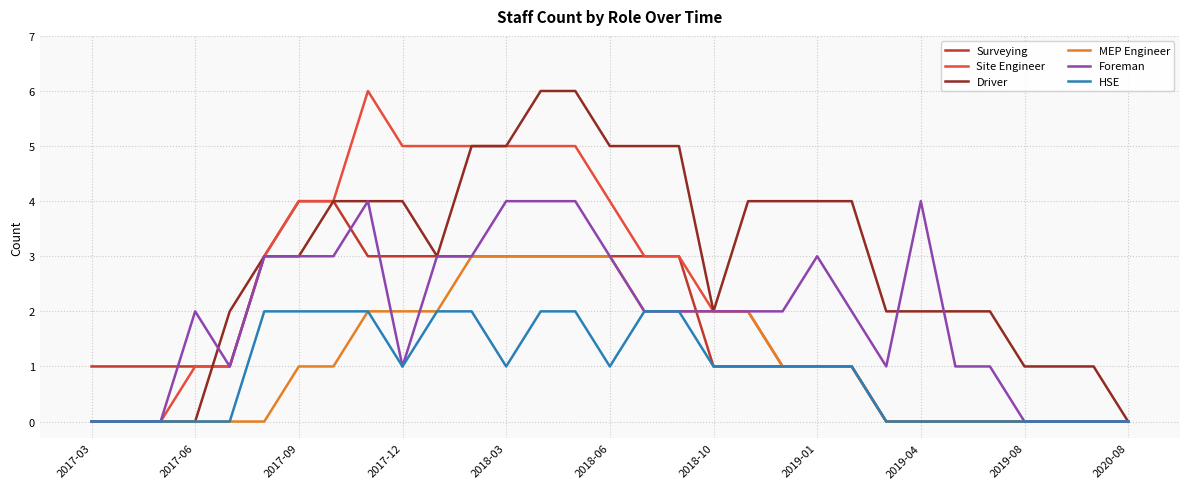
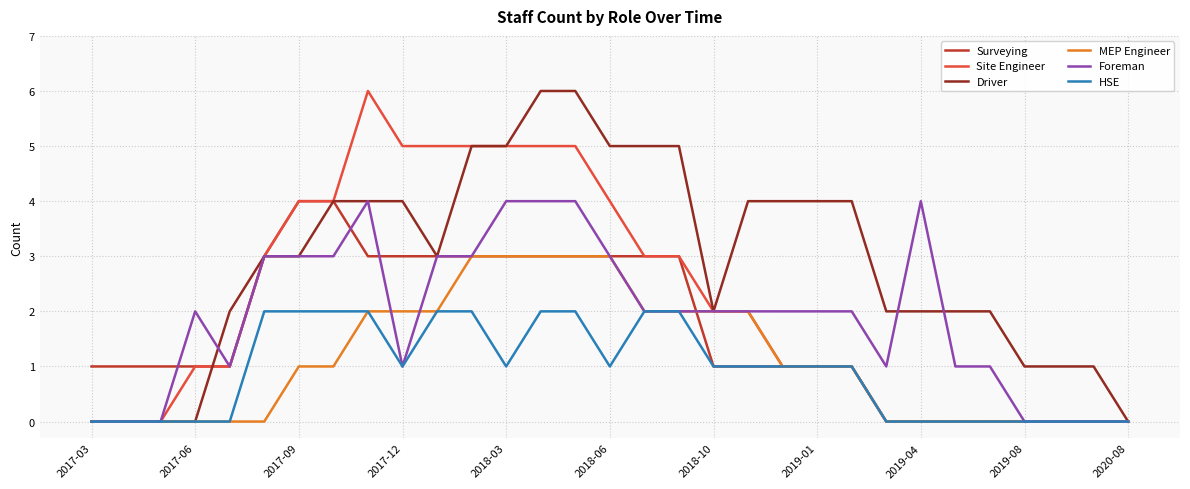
Foreman, 2019-01: 3 -> 2
